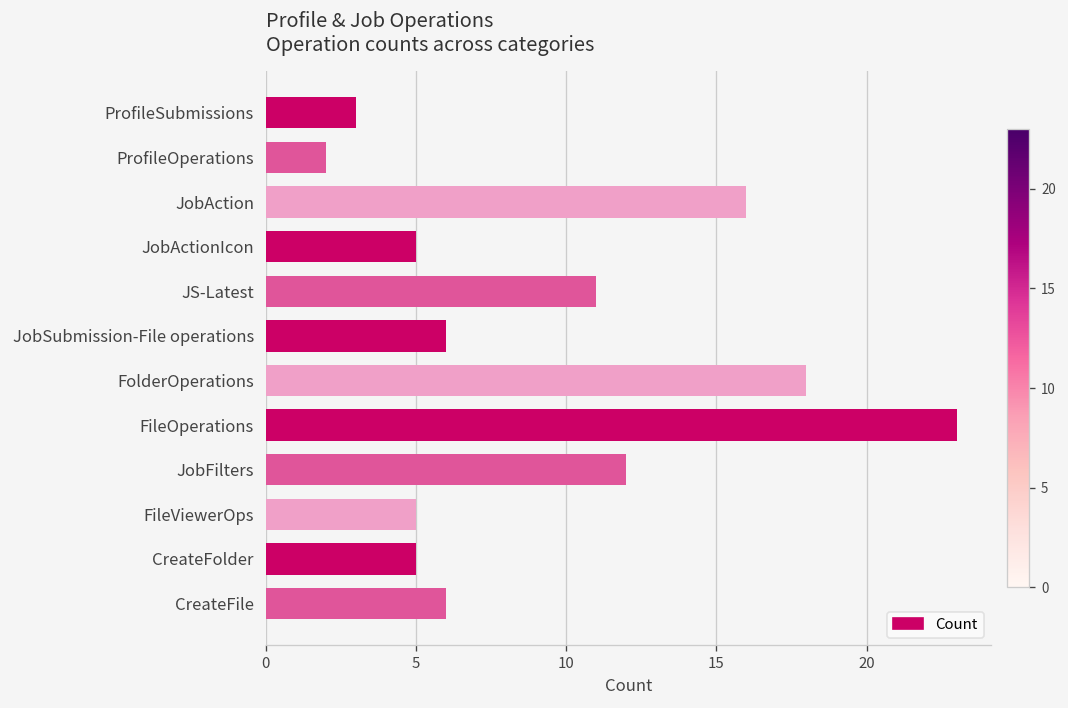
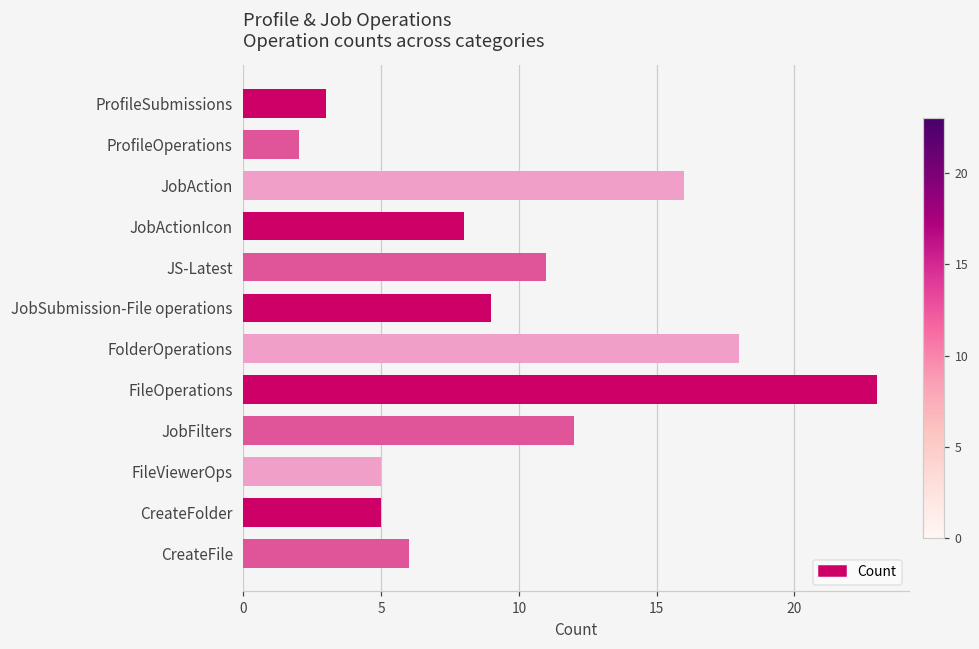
JobActionIcon: 5 -> 8
JobSubmission-File operations: 6 -> 9
